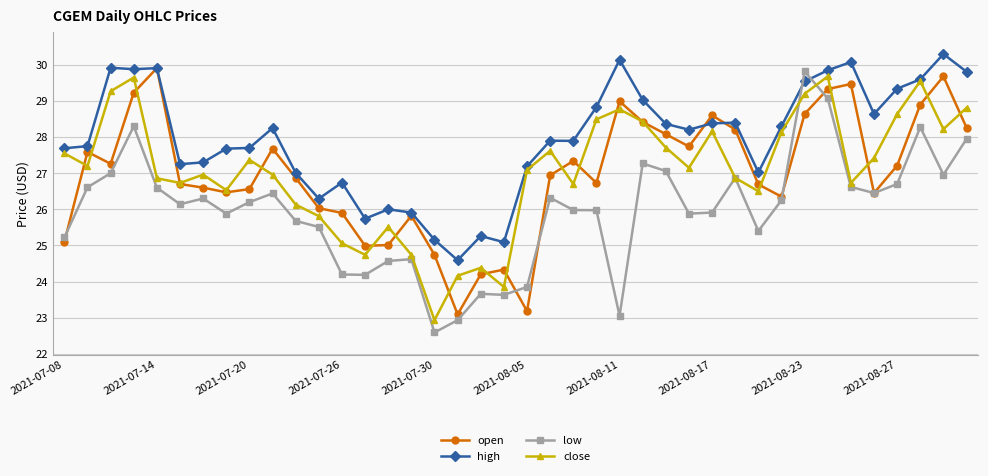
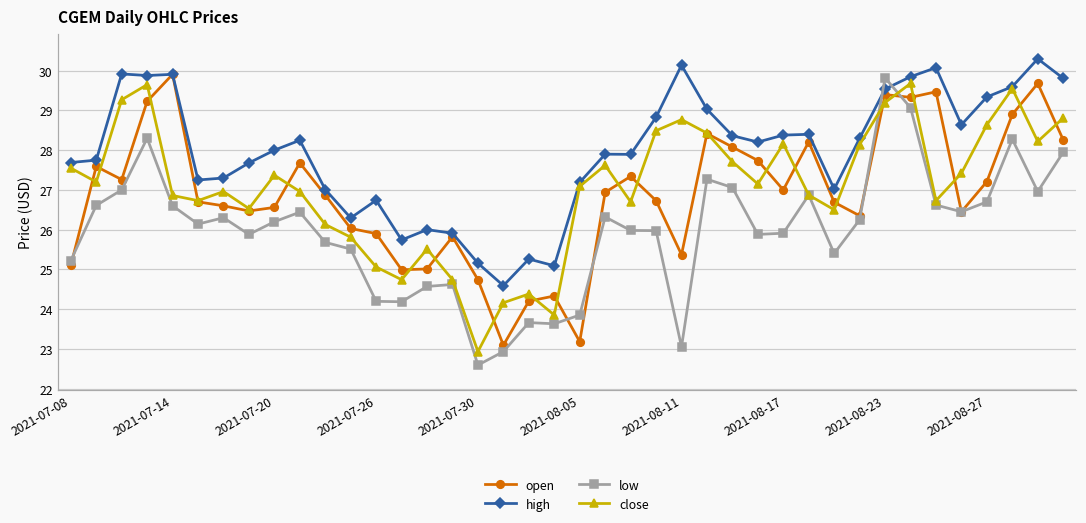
high, 2021-07-20: 27.7 -> 28.0
open, 2021-08-11: 29.0 -> 25.4
open, 2021-08-17: 28.6 -> 27.0
open, 2021-08-23: 28.6 -> 29.4
